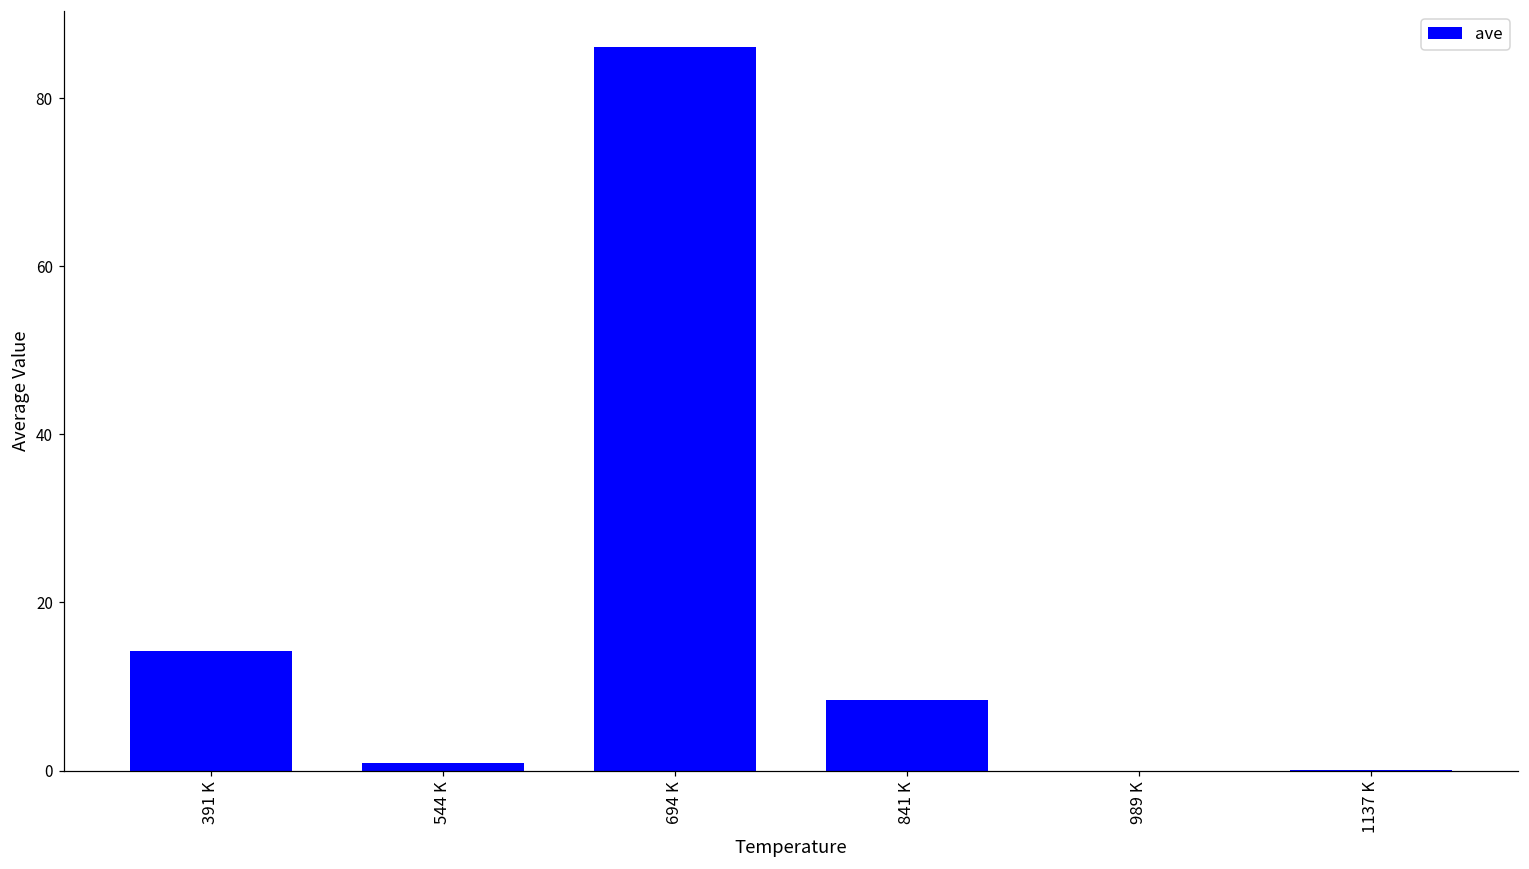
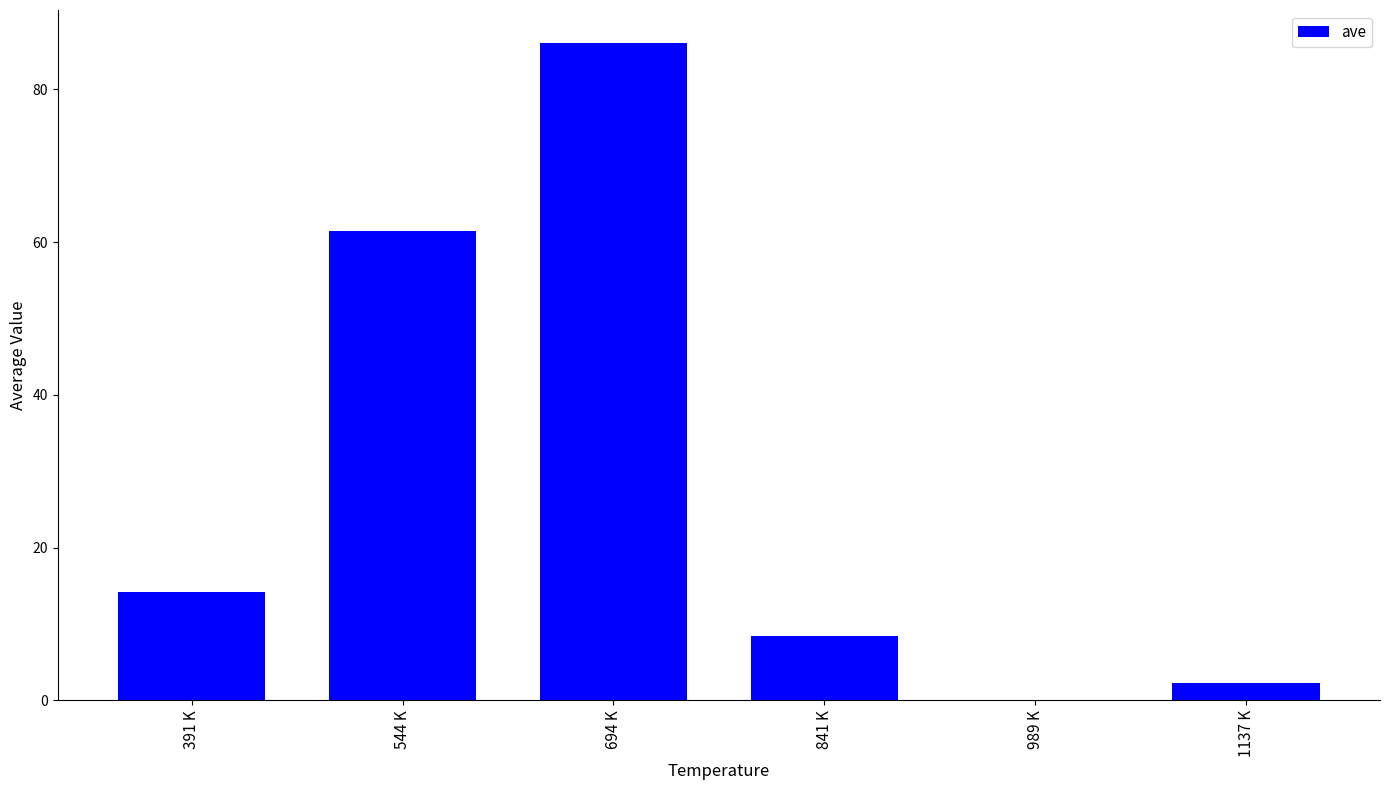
544 K: 1 -> 61
1137 K: 0 -> 2
